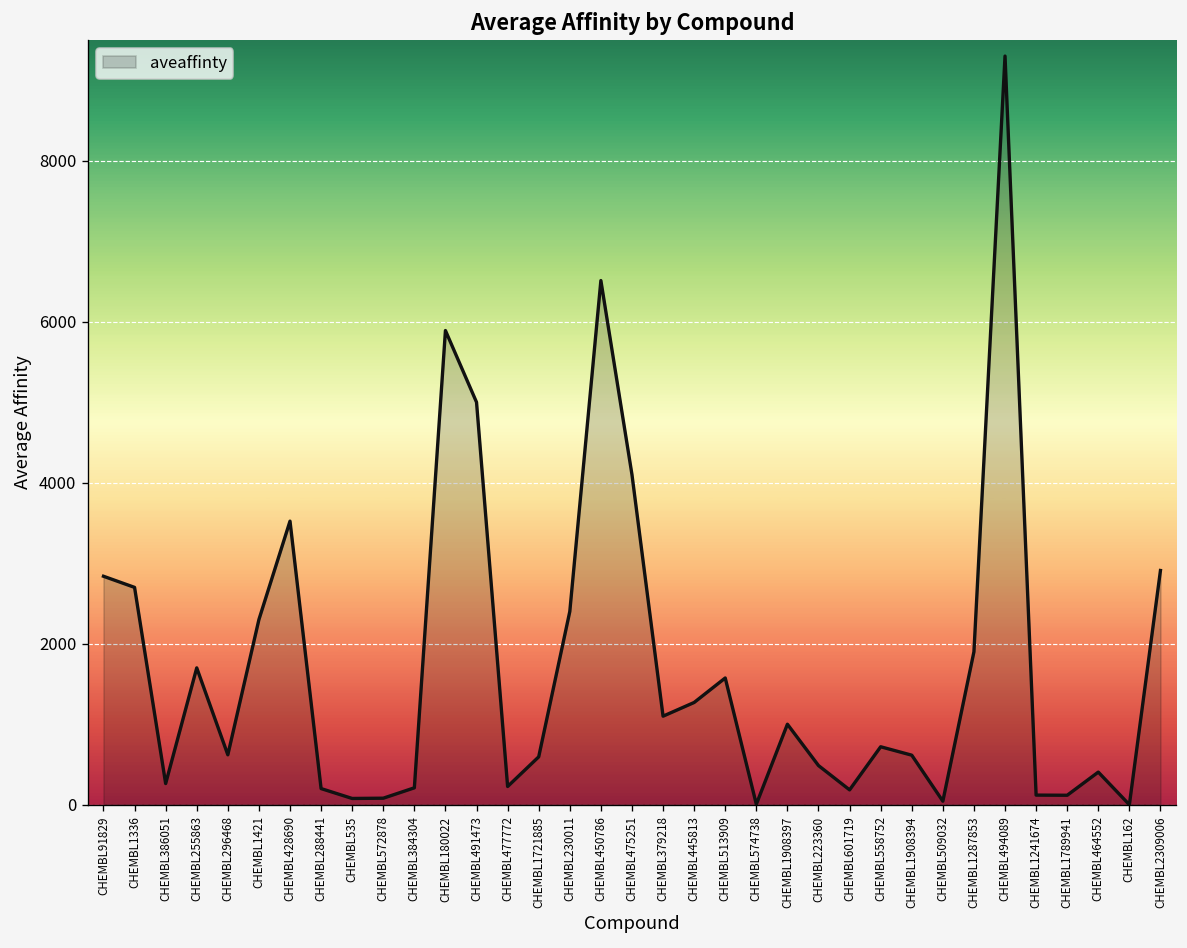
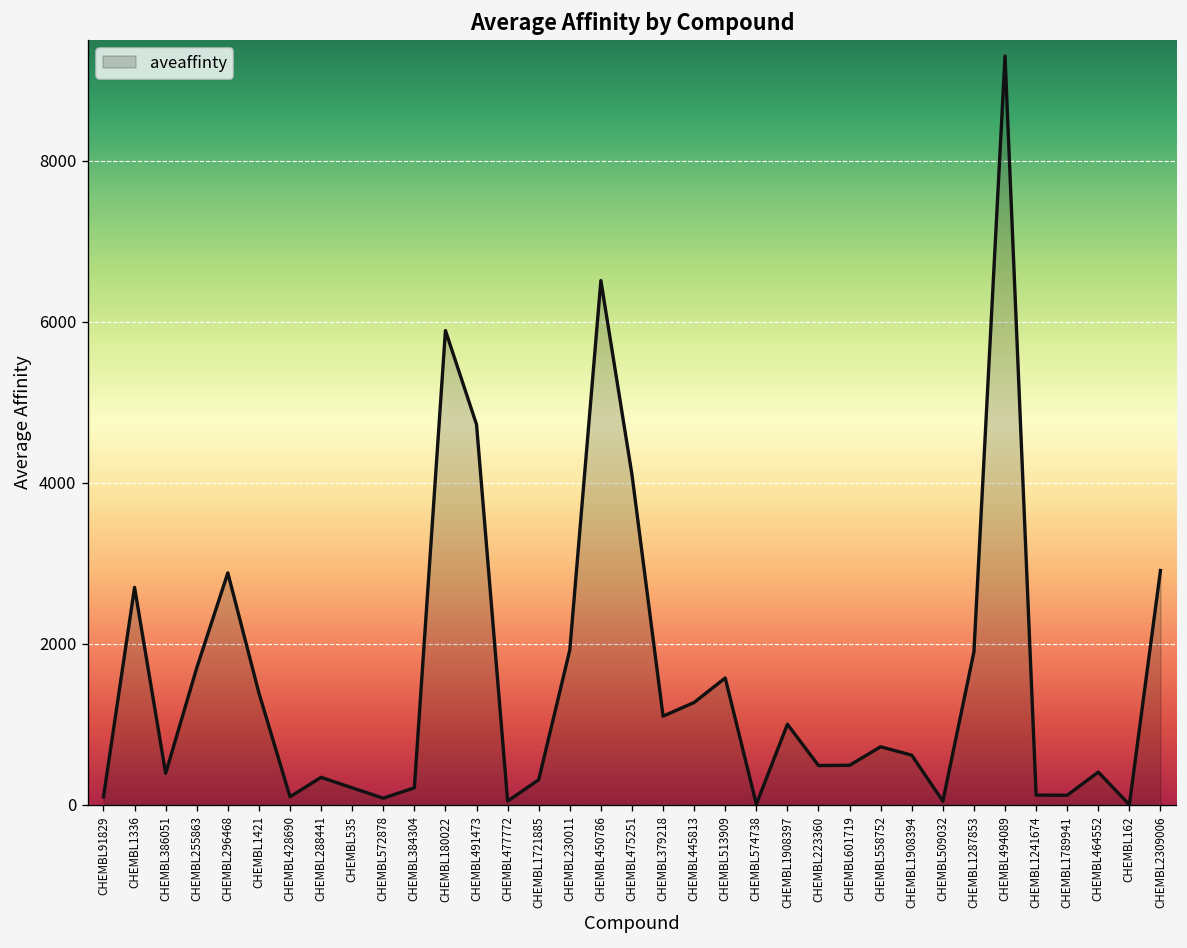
CHEMBL91829: 2800 -> 100
CHEMBL386051: 300 -> 400
CHEMBL296468: 600 -> 2900
CHEMBL1421: 2300 -> 1400
CHEMBL428690: 3500 -> 100
CHEMBL288441: 200 -> 300
CHEMBL535: 100 -> 200
CHEMBL491473: 5000 -> 4700
CHEMBL477772: 200 -> 0
CHEMBL1721885: 600 -> 300
CHEMBL230011: 2400 -> 1900
CHEMBL601719: 200 -> 500
